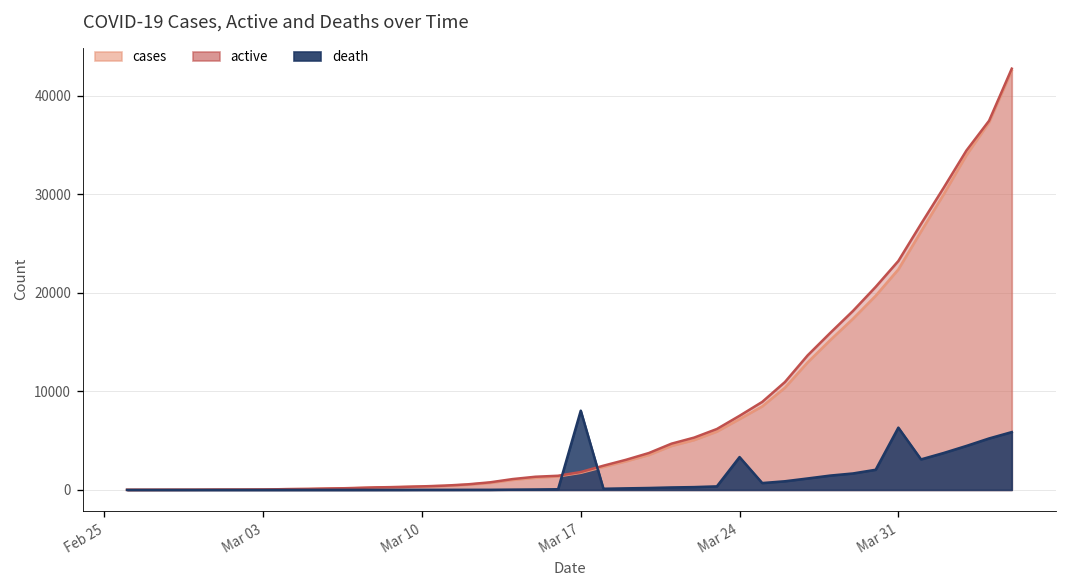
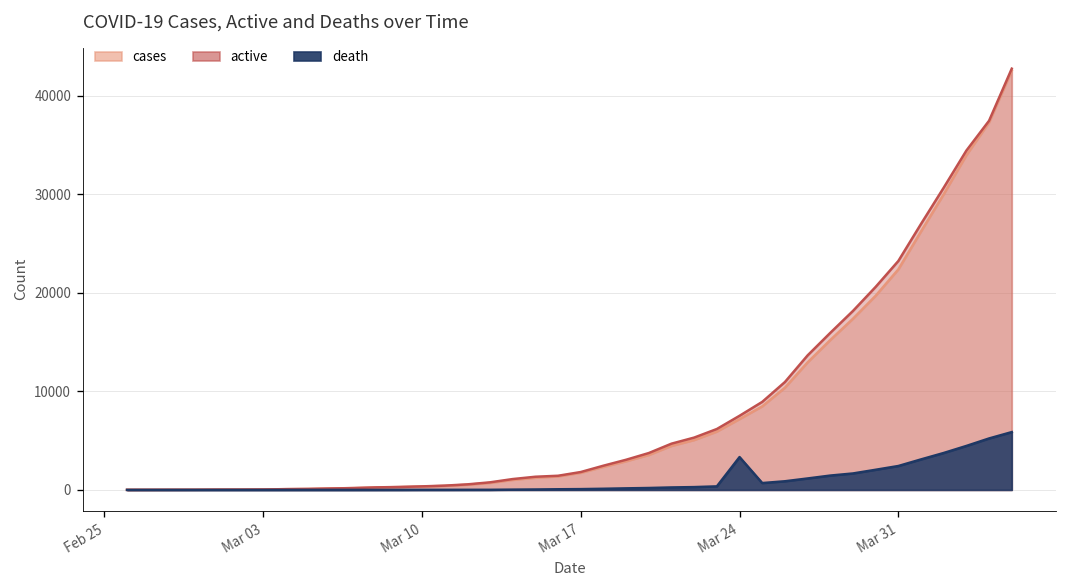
death, Mar 17: 8000 -> 0
death, Mar 31: 6000 -> 2000
